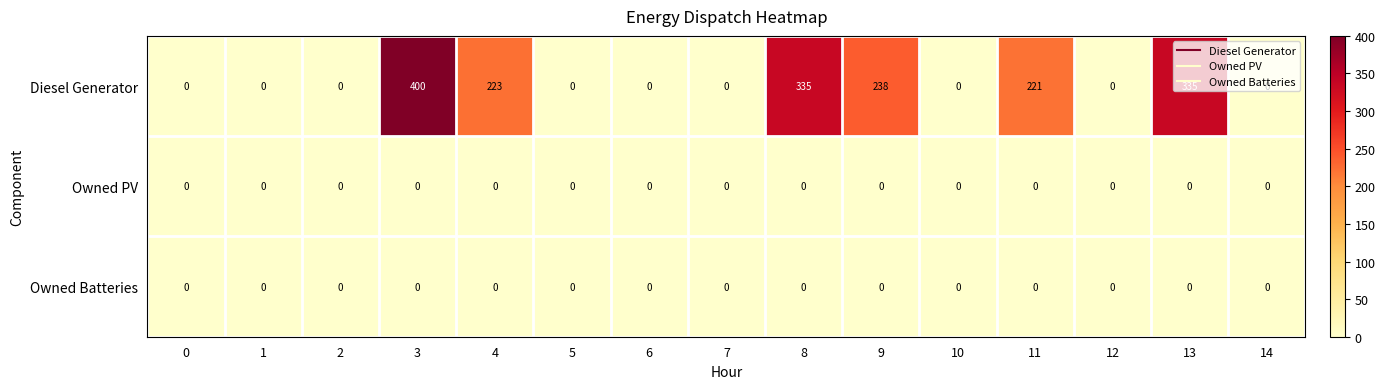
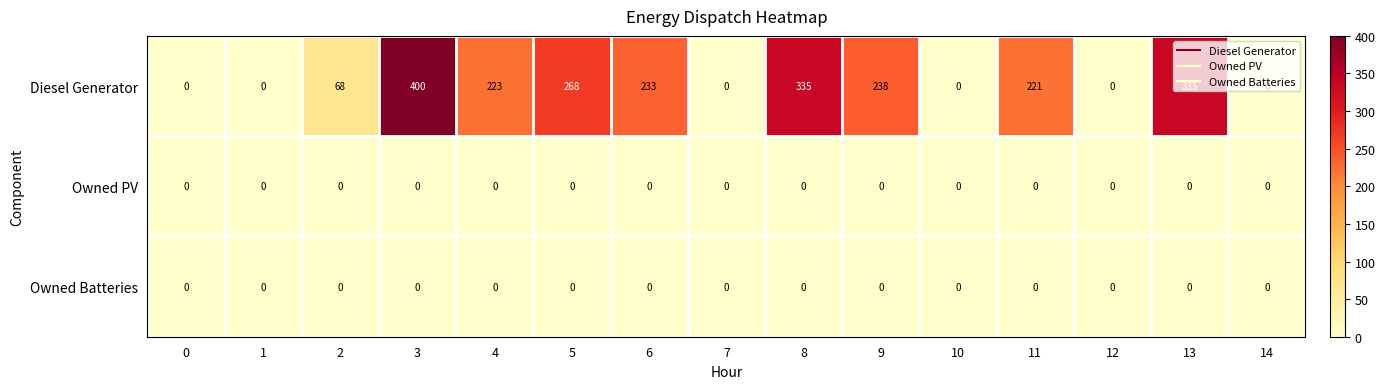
Diesel Generator, 2: 0 -> 68
Diesel Generator, 5: 0 -> 268
Diesel Generator, 6: 0 -> 233
